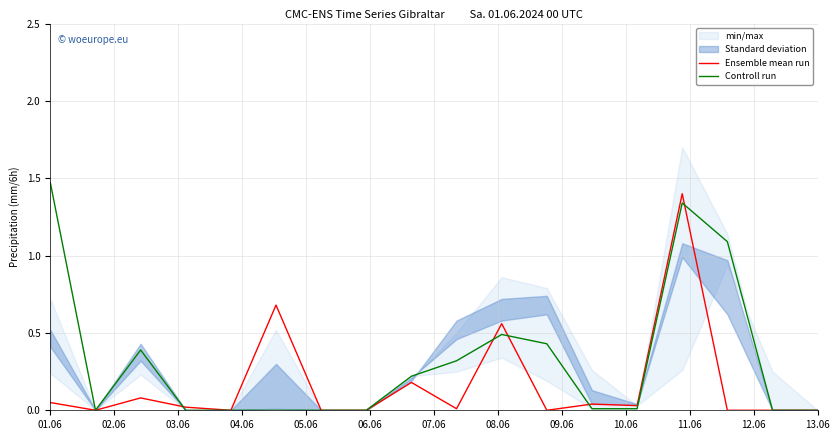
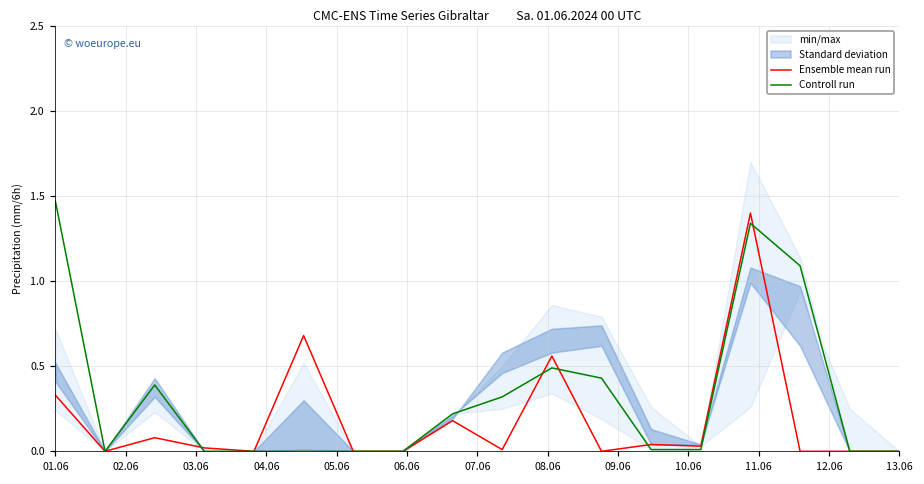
Ensemble mean run, 01.06: 0.05 -> 0.33
